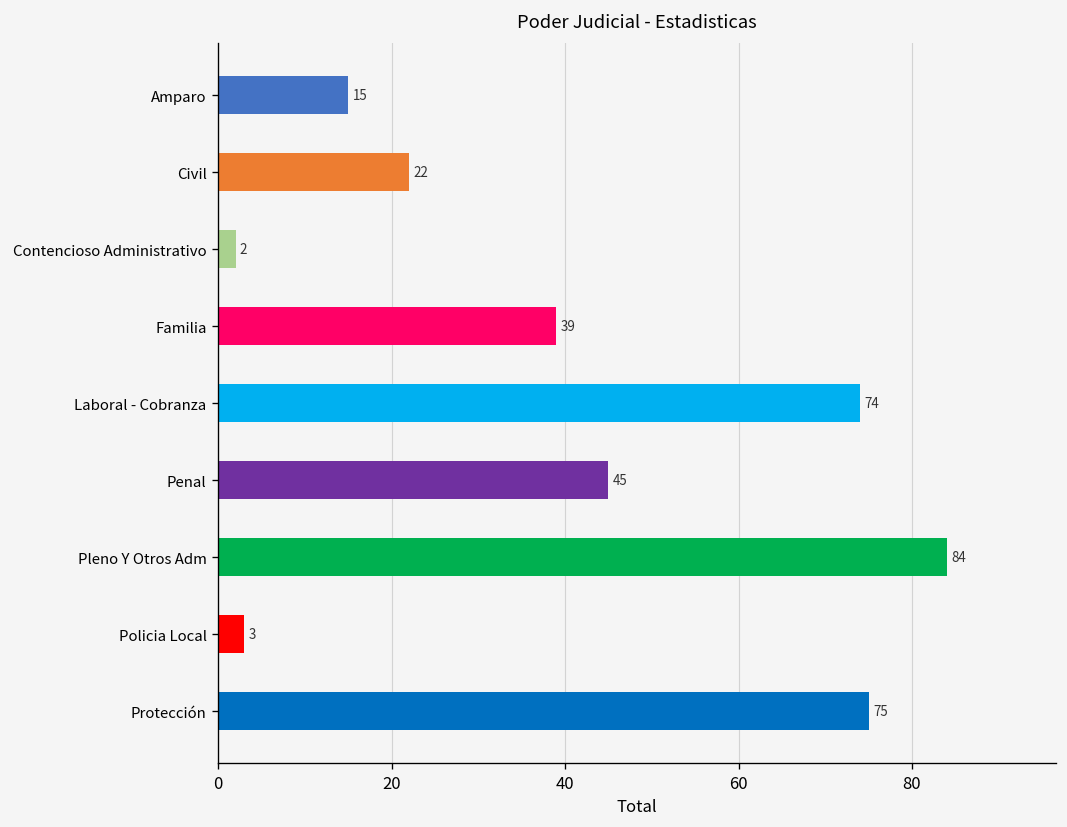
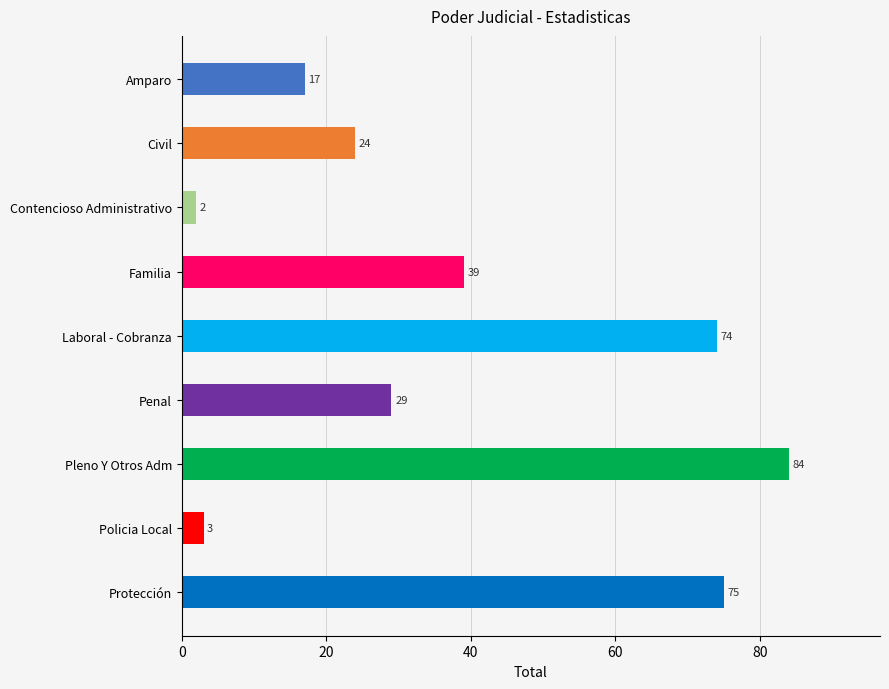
Amparo: 15 -> 17
Civil: 22 -> 24
Penal: 45 -> 29
